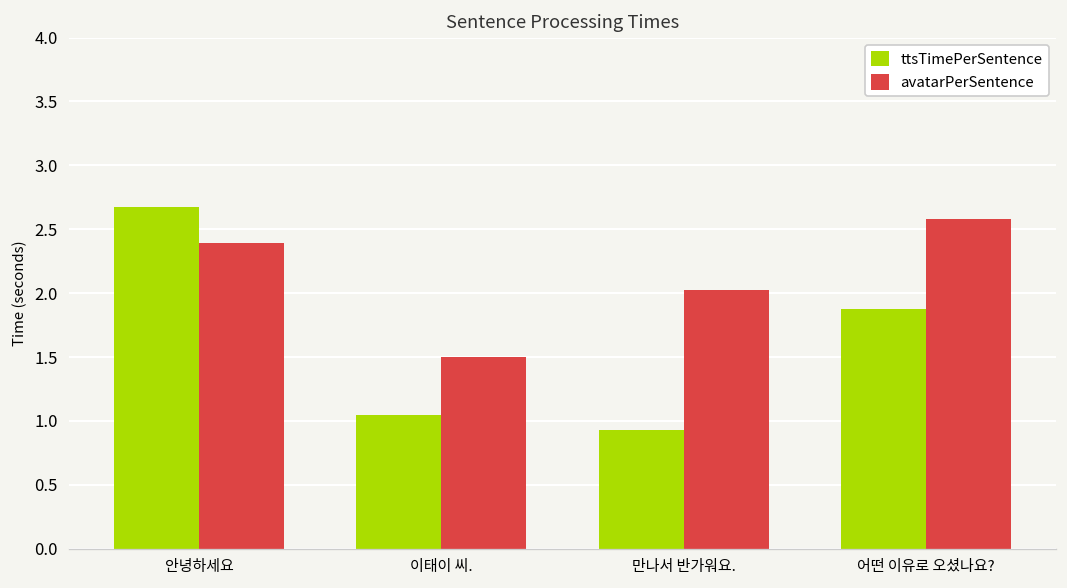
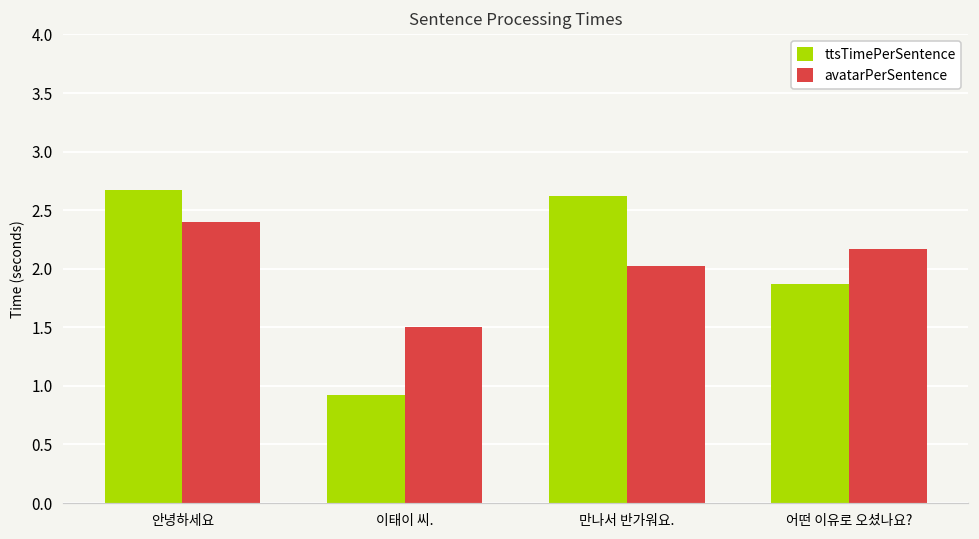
ttsTimePerSentence, 이태이 씨.: 1.04 -> 0.93
ttsTimePerSentence, 만나서 반가워요.: 0.93 -> 2.63
avatarPerSentence, 어떤 이유로 오셨나요?: 2.58 -> 2.17
